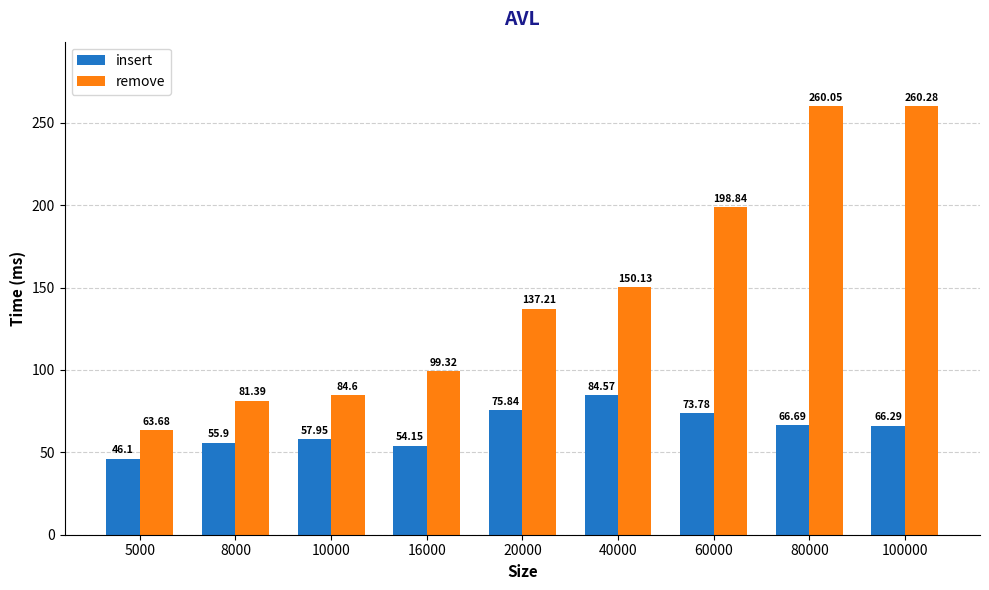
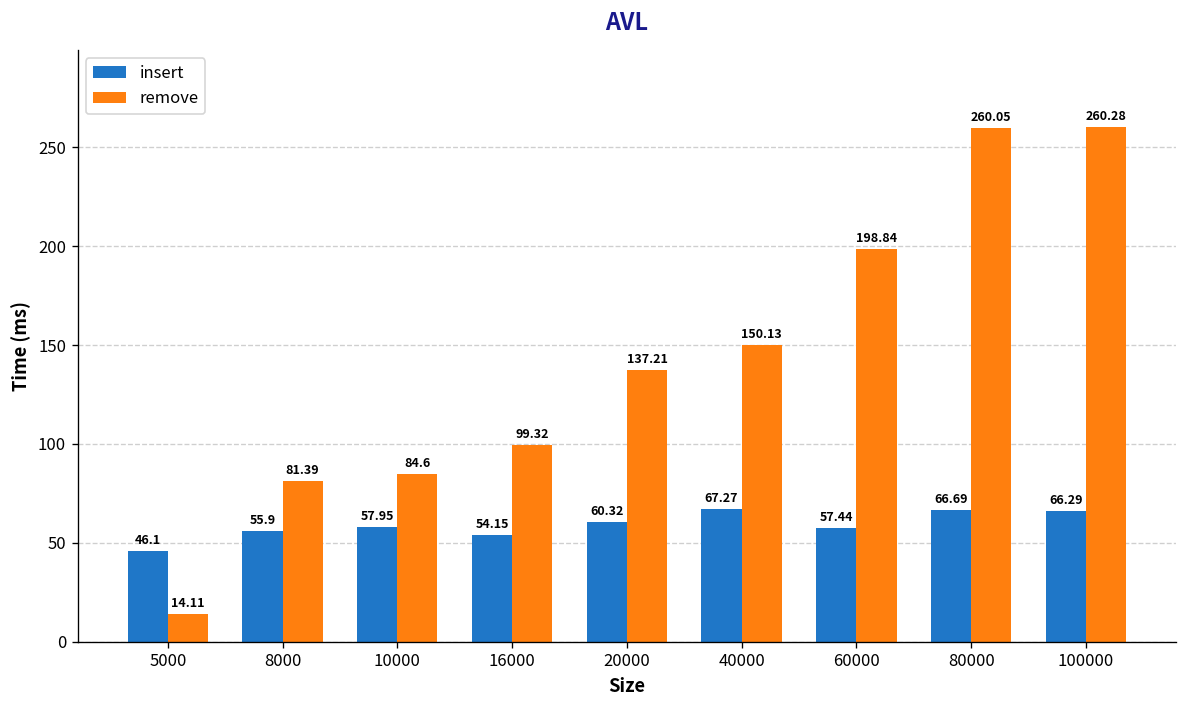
remove, 5000: 63.68 -> 14.11
insert, 20000: 75.84 -> 60.32
insert, 40000: 84.57 -> 67.27
insert, 60000: 73.78 -> 57.44
